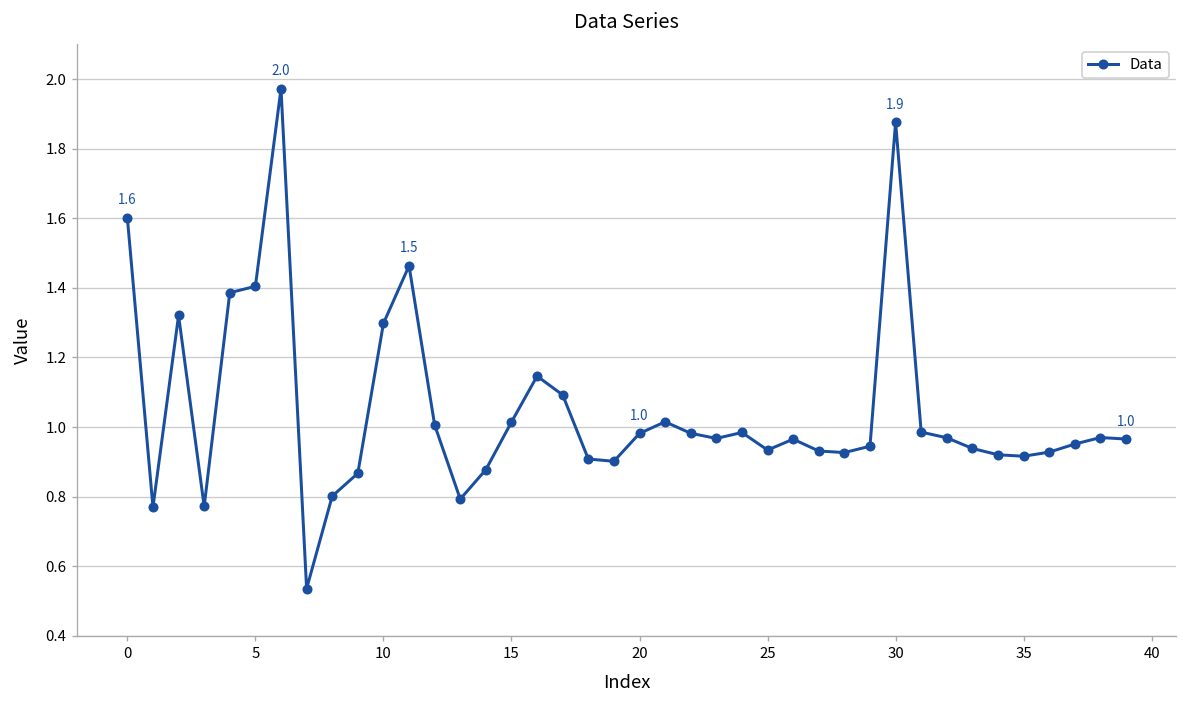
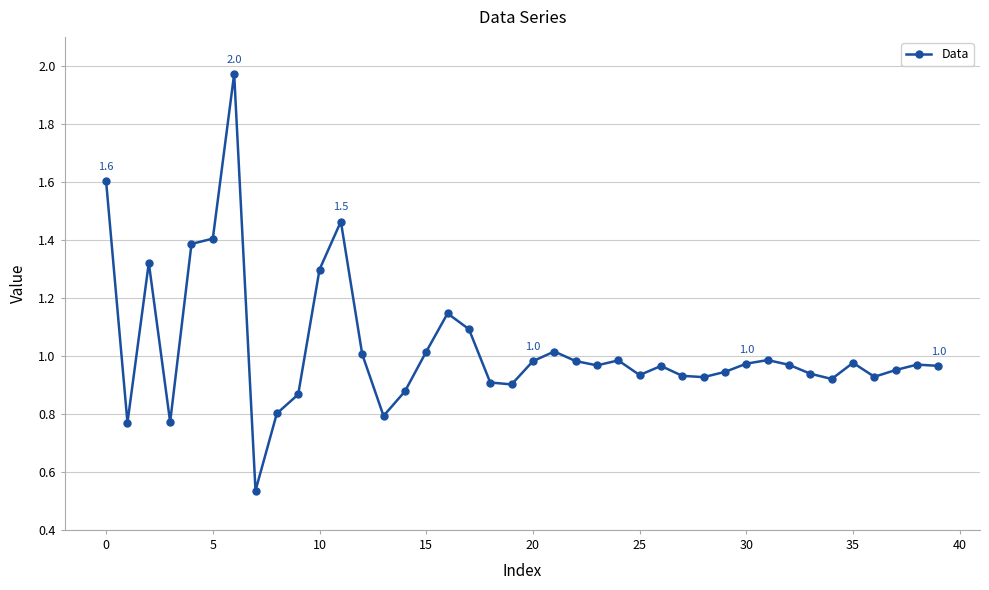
30: 1.9 -> 1.0
35: 0.92 -> 0.98
